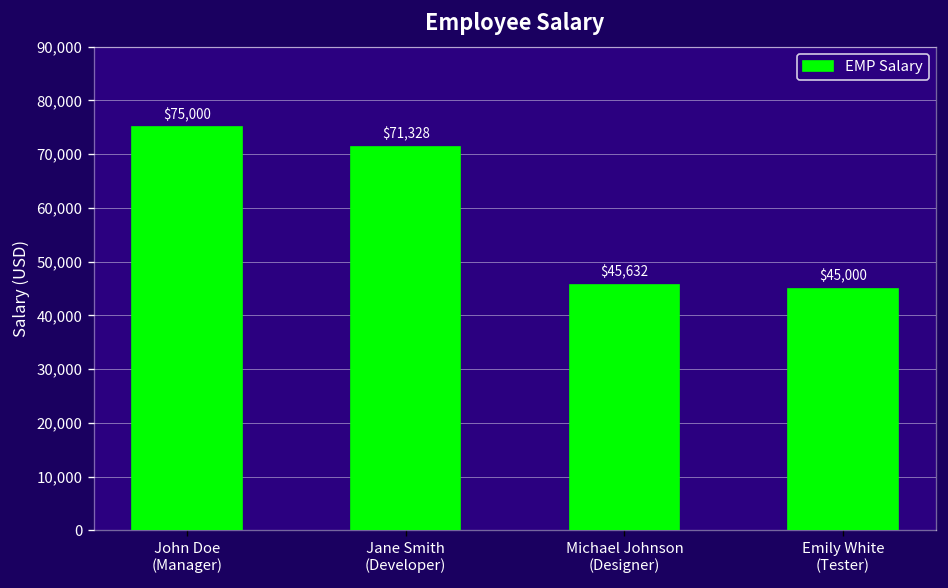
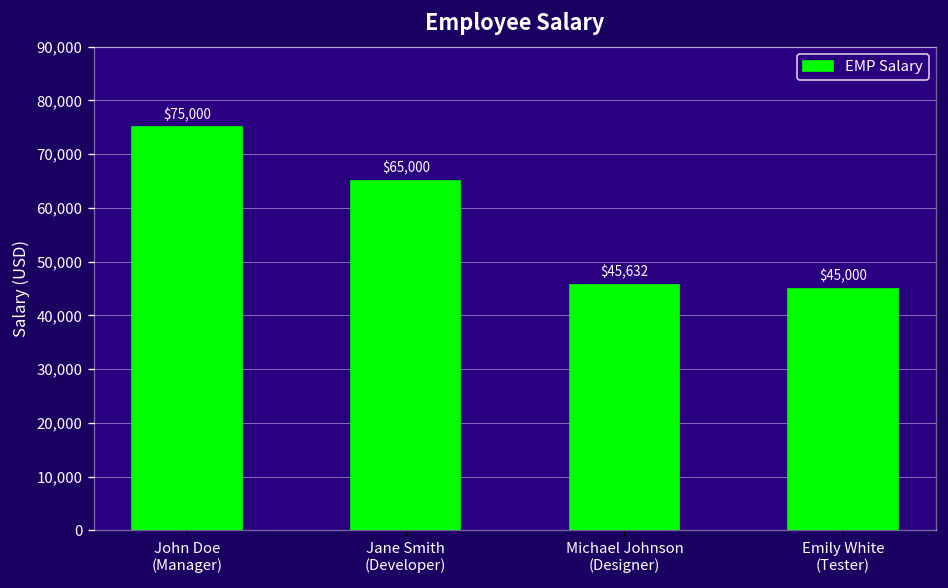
Jane Smith (Developer): $71,328 -> $65,000
